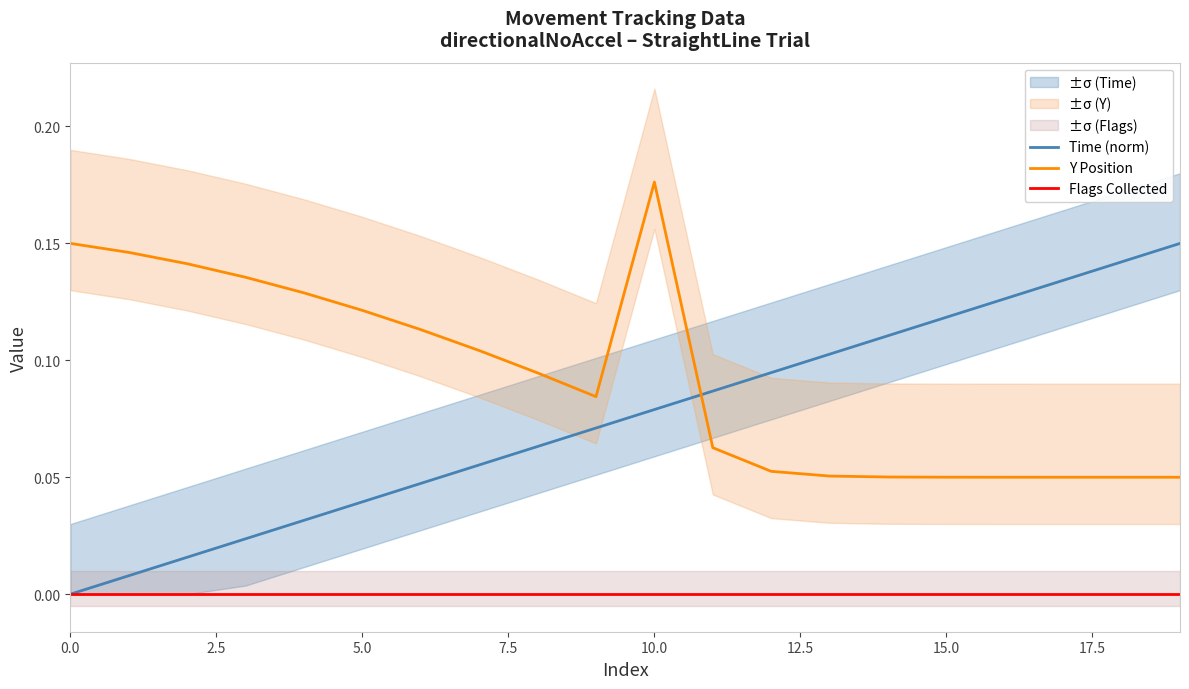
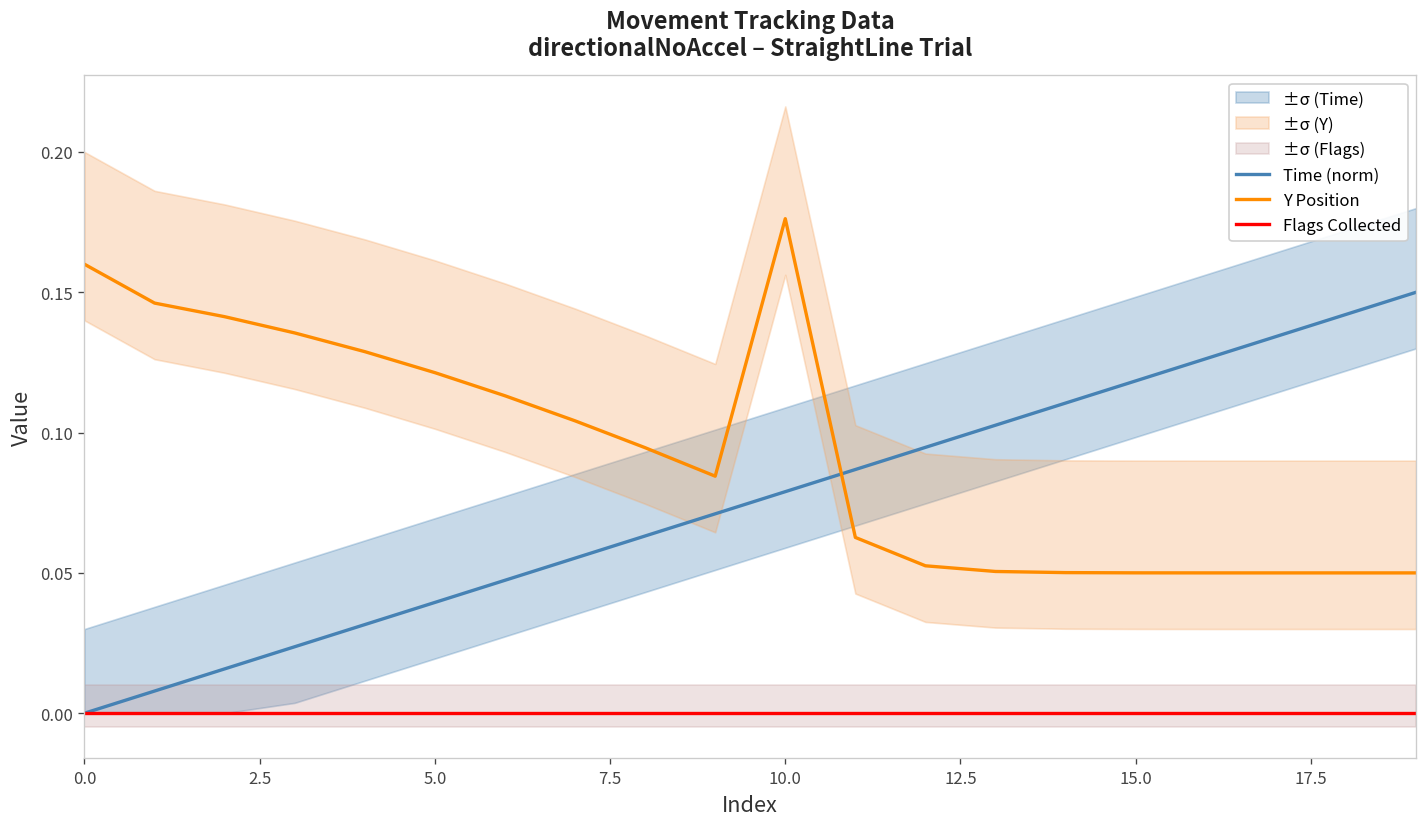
Y Position, 0.0: 0.15 -> 0.16
